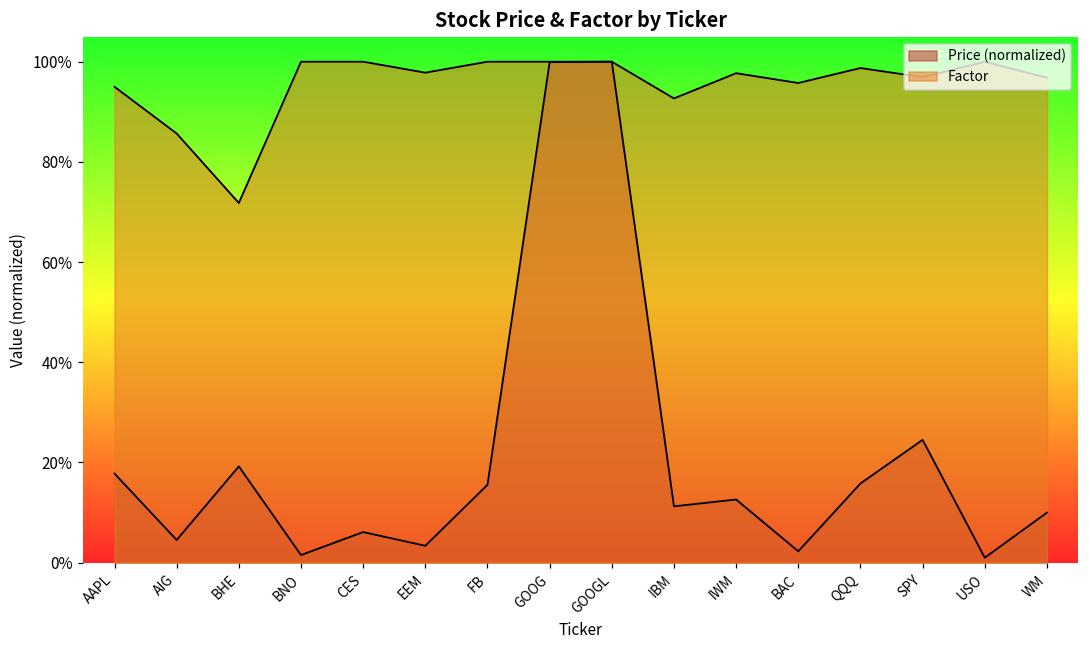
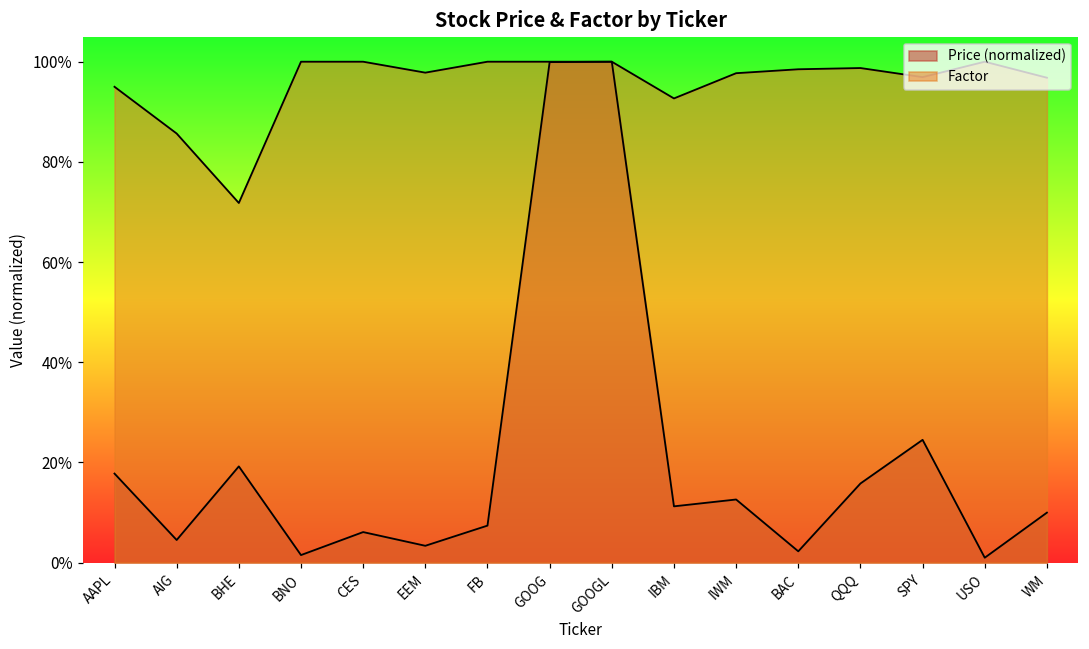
Price (normalized), FB: 16% -> 7%
Factor, BAC: 96% -> 98%
